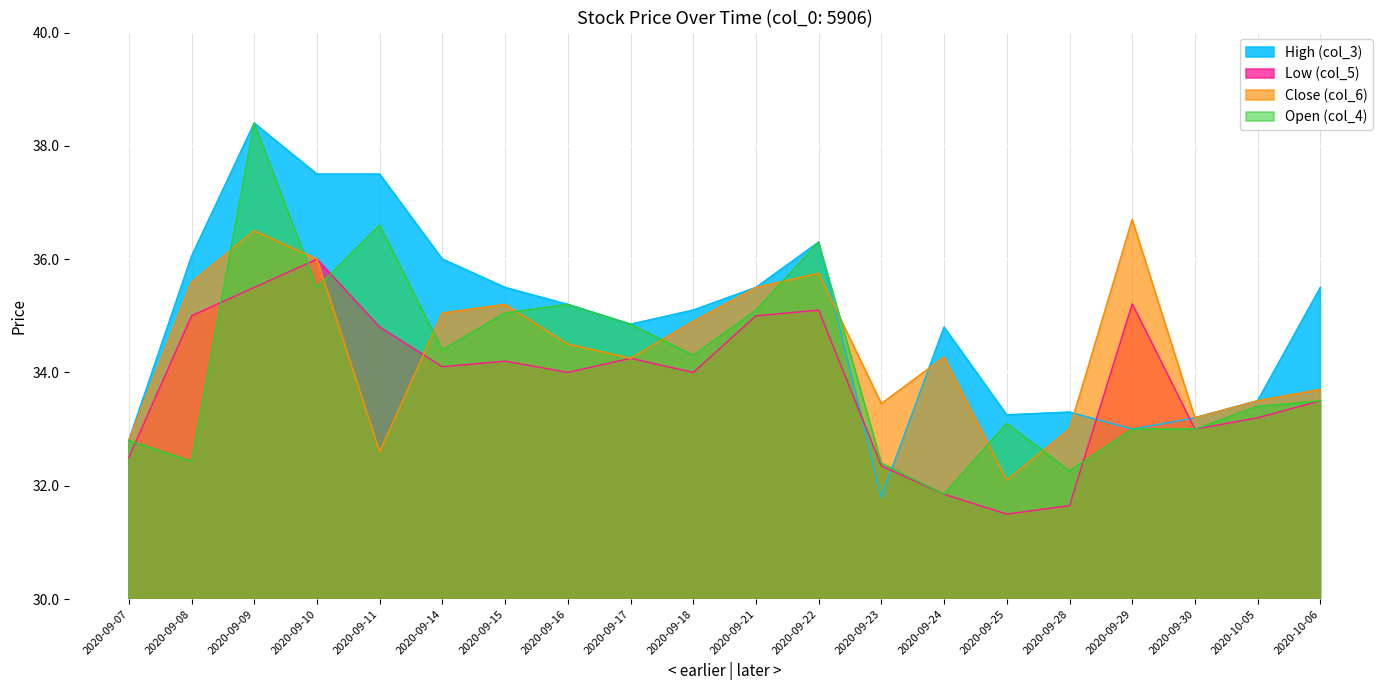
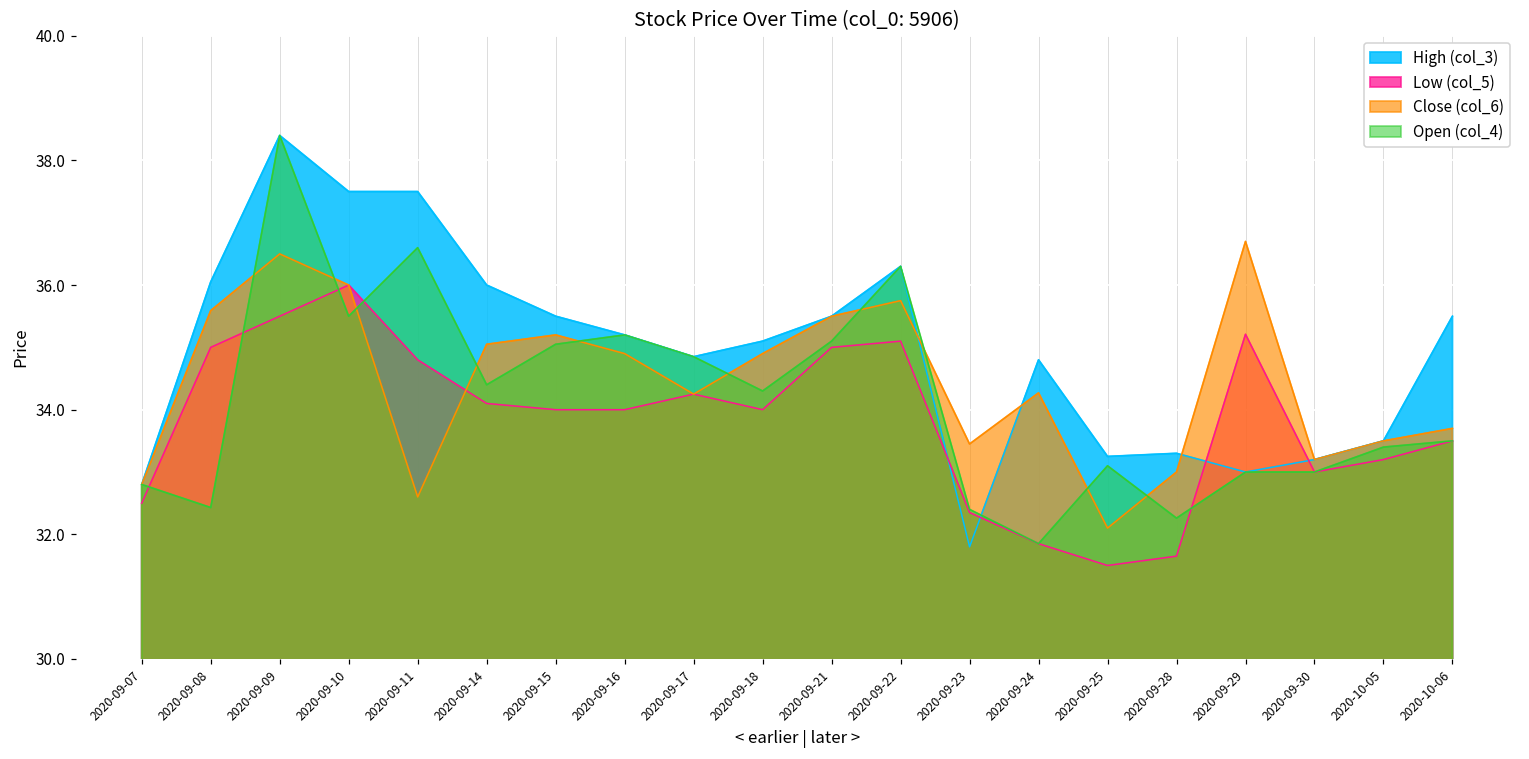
Low (col_5), 2020-09-15: 34.2 -> 34.0
Close (col_6), 2020-09-16: 34.5 -> 34.9
